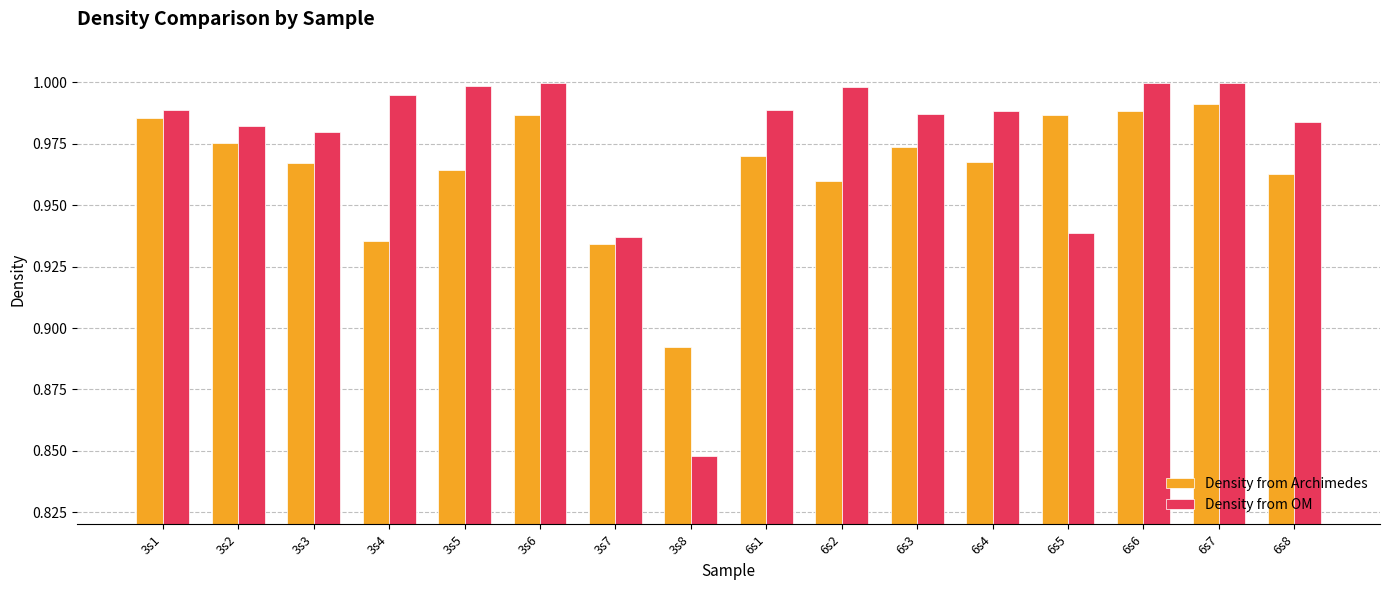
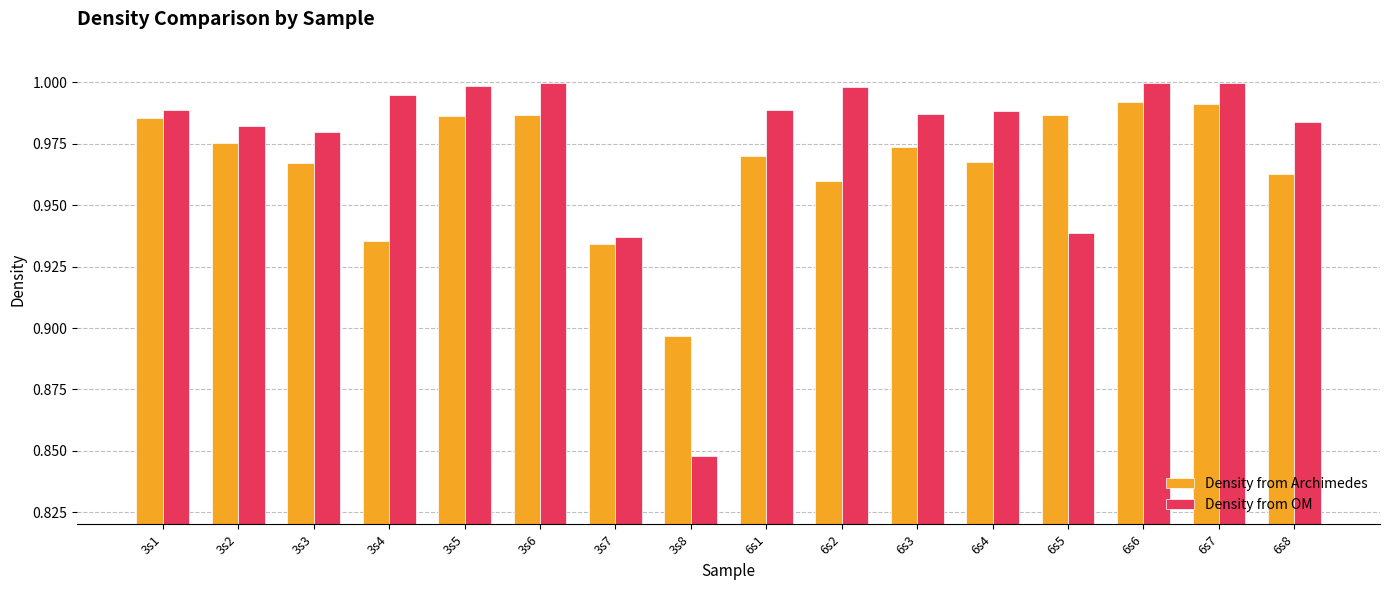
Density from Archimedes, 3s5: 0.964 -> 0.986
Density from Archimedes, 3s8: 0.892 -> 0.897
Density from Archimedes, 6s6: 0.988 -> 0.992
